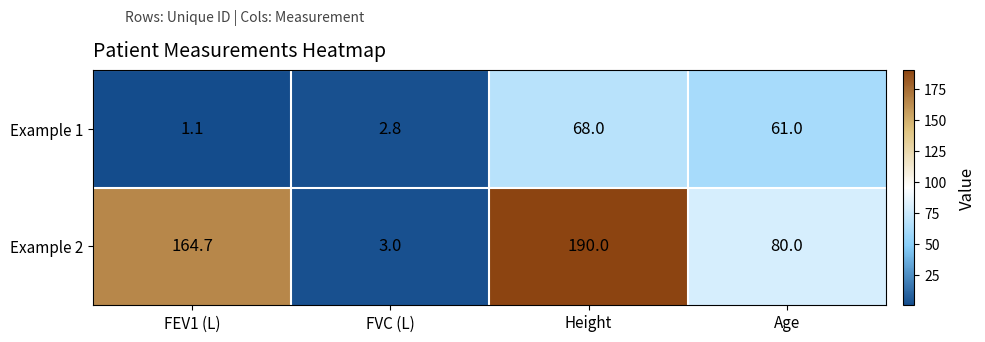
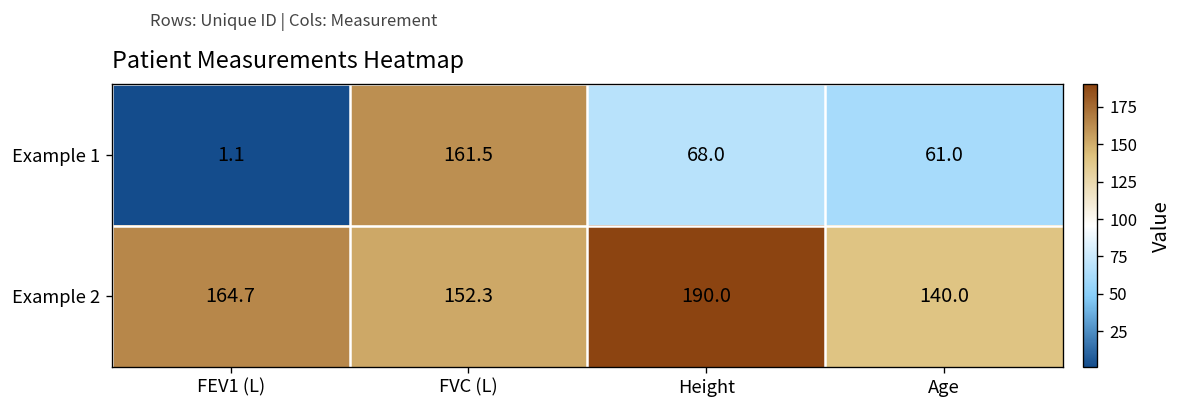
Example 1, FVC (L): 2.8 -> 161.5
Example 2, FVC (L): 3.0 -> 152.3
Example 2, Age: 80.0 -> 140.0
